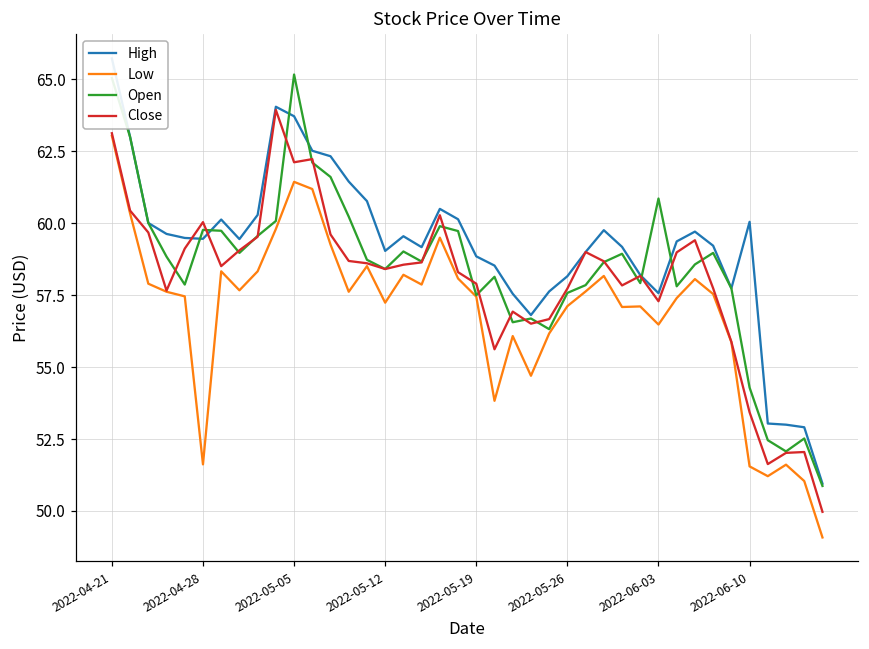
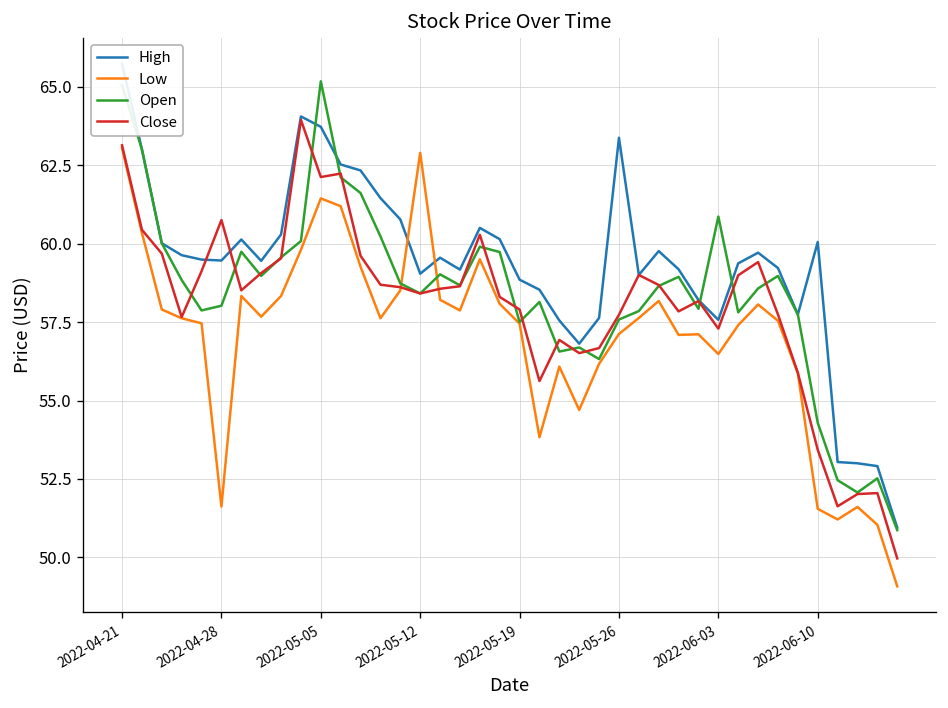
Open, 2022-04-28: 59.8 -> 58.0
Close, 2022-04-28: 60.0 -> 60.8
Low, 2022-05-12: 57.2 -> 62.9
High, 2022-05-26: 58.2 -> 63.4
